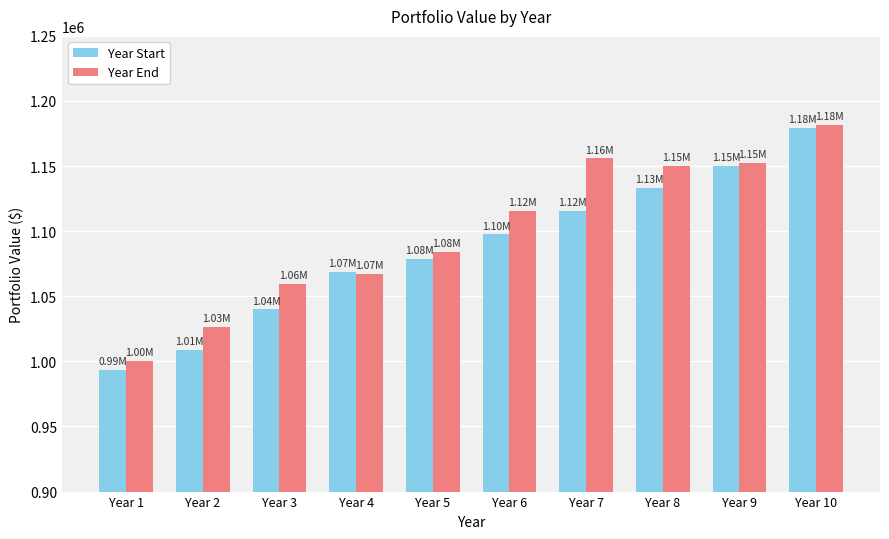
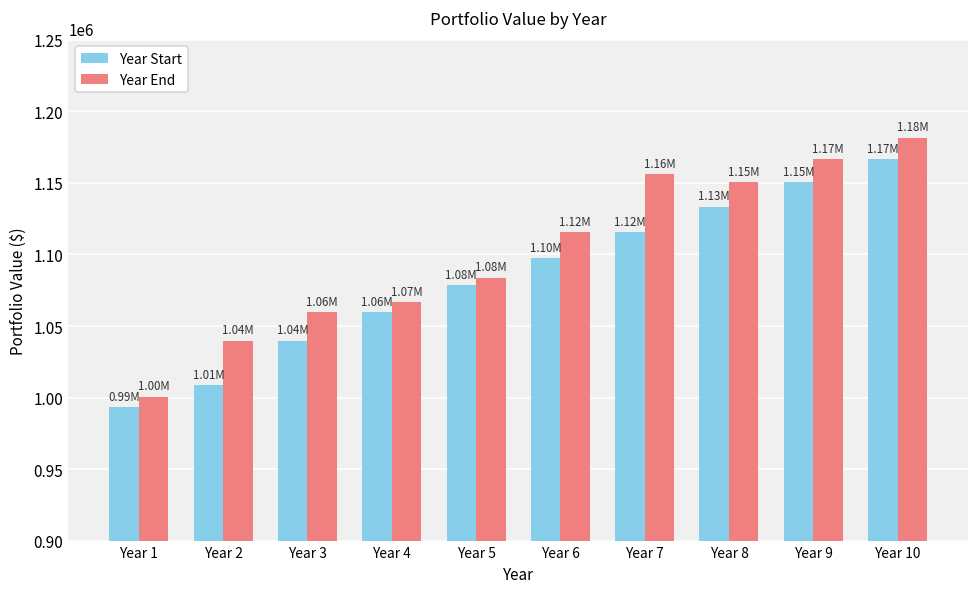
Year End, Year 2: 1.03M -> 1.04M
Year Start, Year 4: 1.07M -> 1.06M
Year End, Year 9: 1.15M -> 1.17M
Year Start, Year 10: 1.18M -> 1.17M
